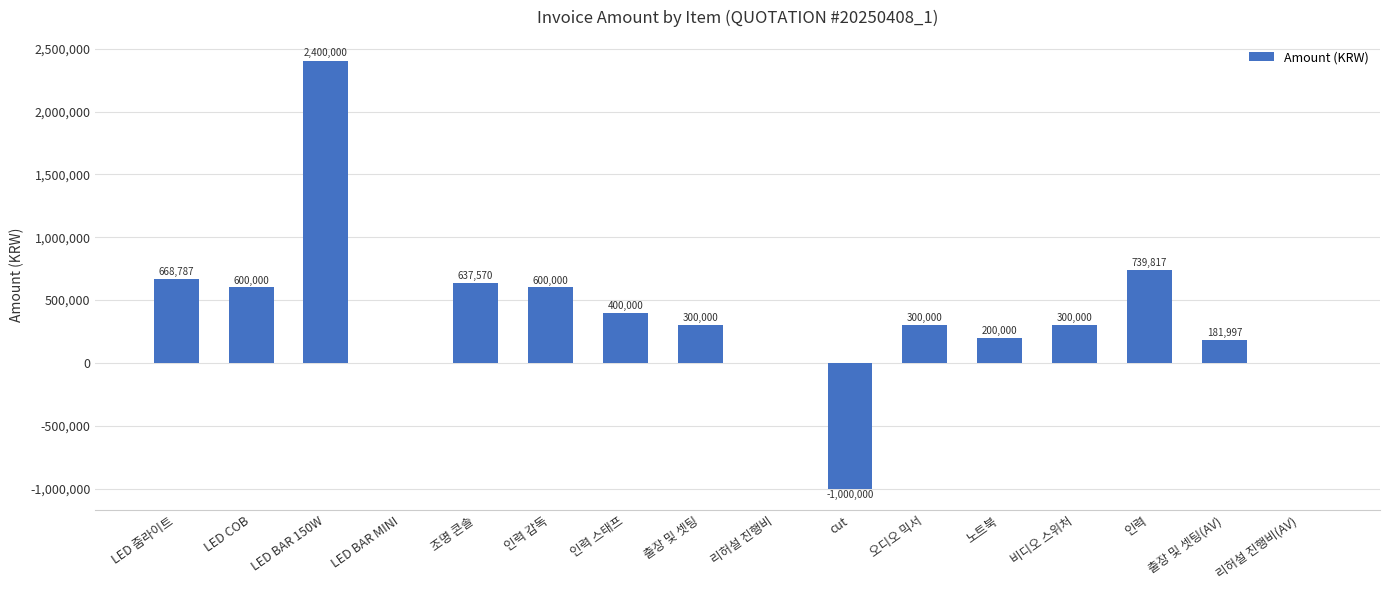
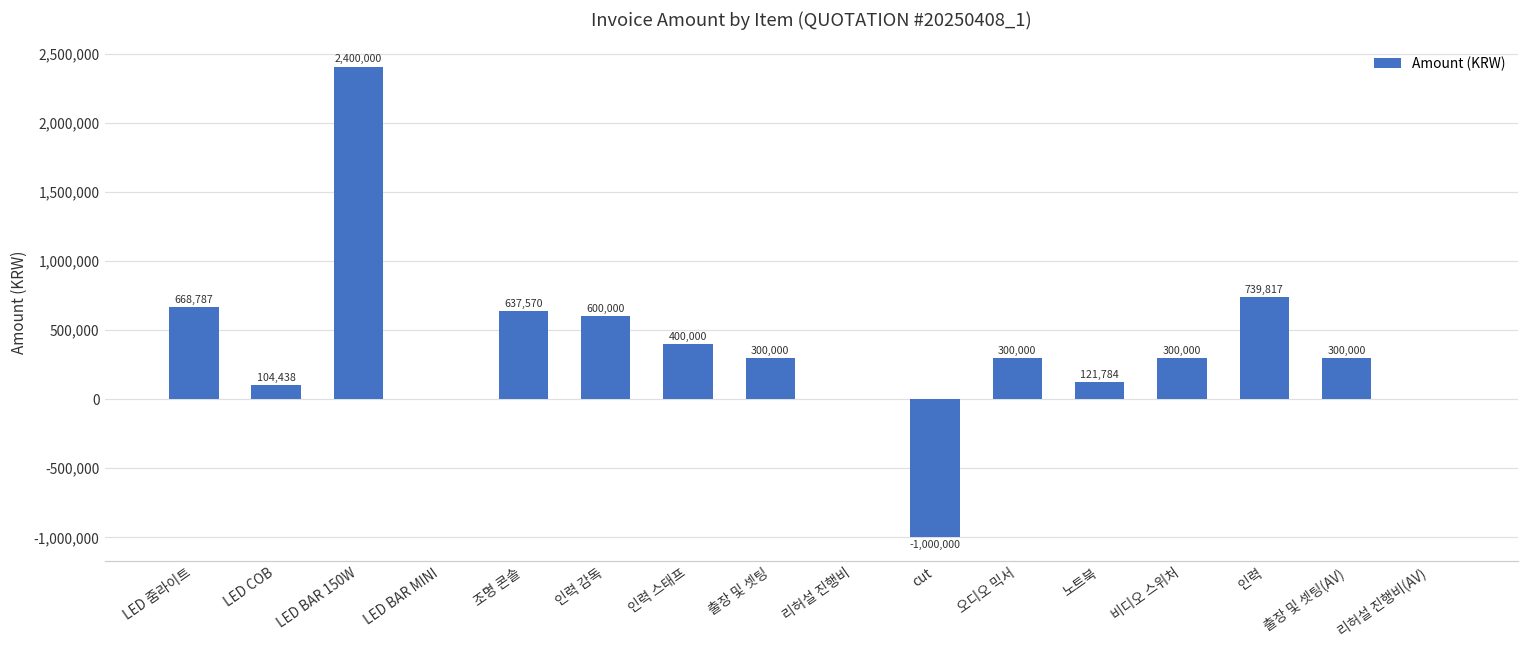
LED COB: 600,000 -> 104,438
노트북: 200,000 -> 121,784
출장 및 셋팅(AV): 181,997 -> 300,000
